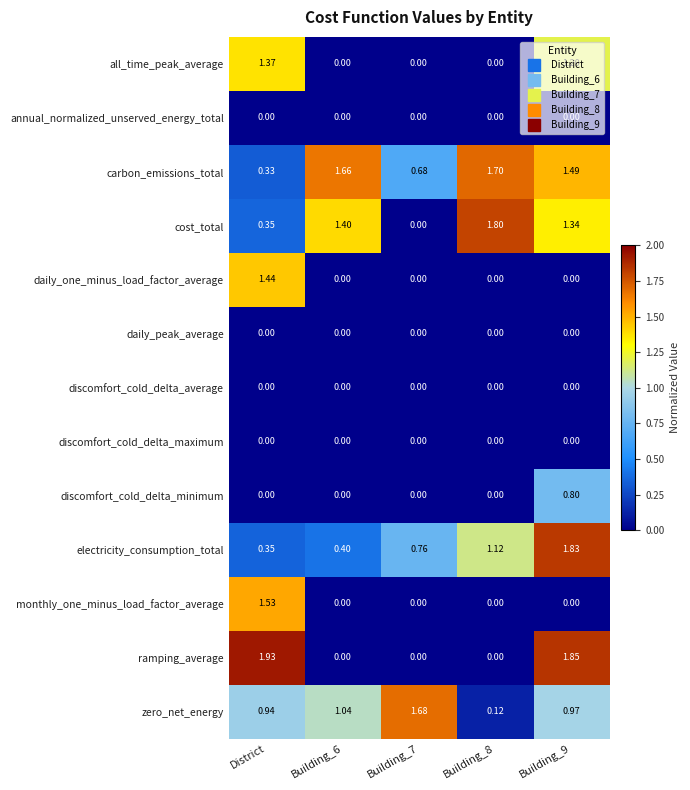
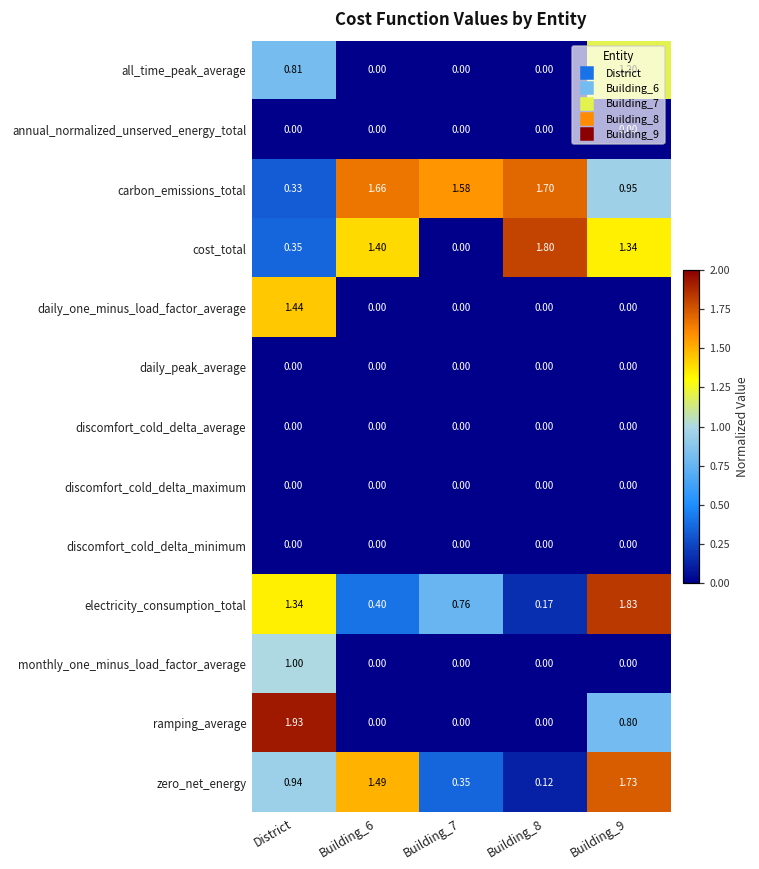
all_time_peak_average, District: 1.37 -> 0.81
carbon_emissions_total, Building_7: 0.68 -> 1.58
carbon_emissions_total, Building_9: 1.49 -> 0.95
discomfort_cold_delta_minimum, Building_9: 0.80 -> 0.00
electricity_consumption_total, District: 0.35 -> 1.34
electricity_consumption_total, Building_8: 1.12 -> 0.17
monthly_one_minus_load_factor_average, District: 1.53 -> 1.00
ramping_average, Building_9: 1.85 -> 0.80
zero_net_energy, Building_6: 1.04 -> 1.49
zero_net_energy, Building_7: 1.68 -> 0.35
zero_net_energy, Building_9: 0.97 -> 1.73
